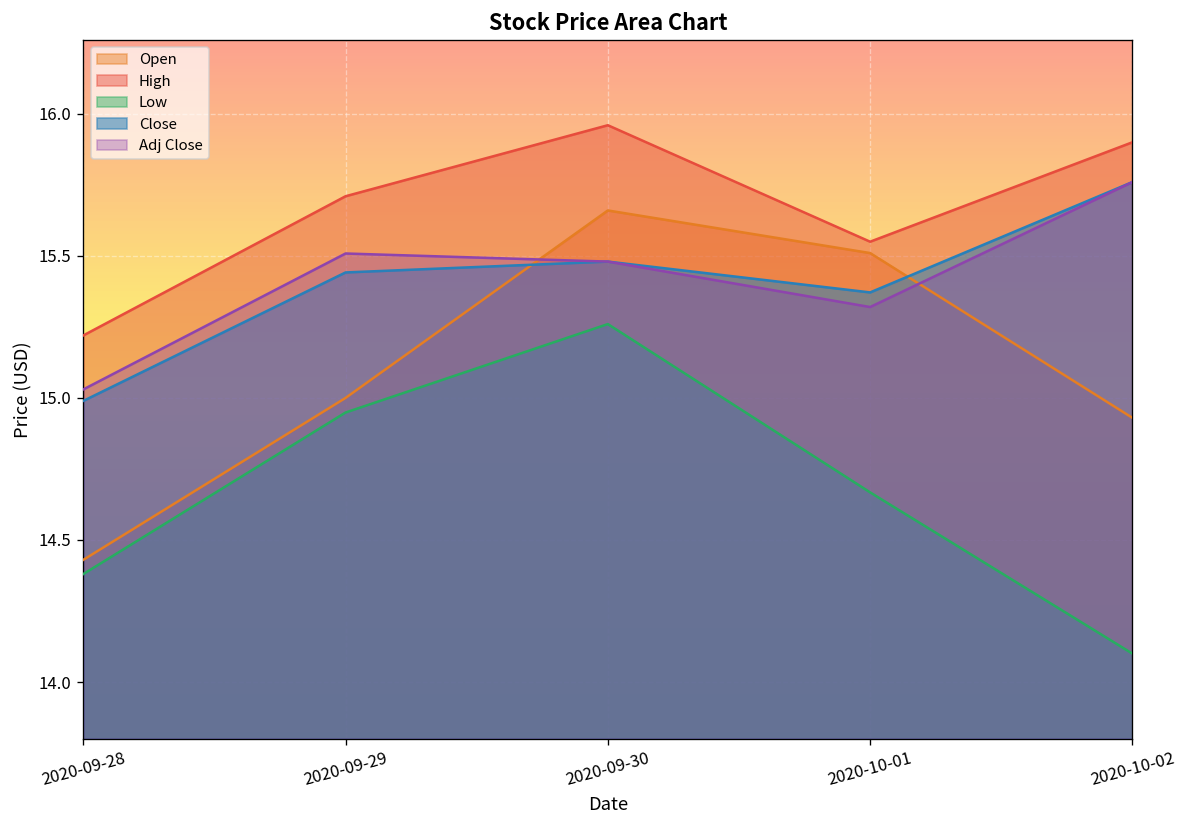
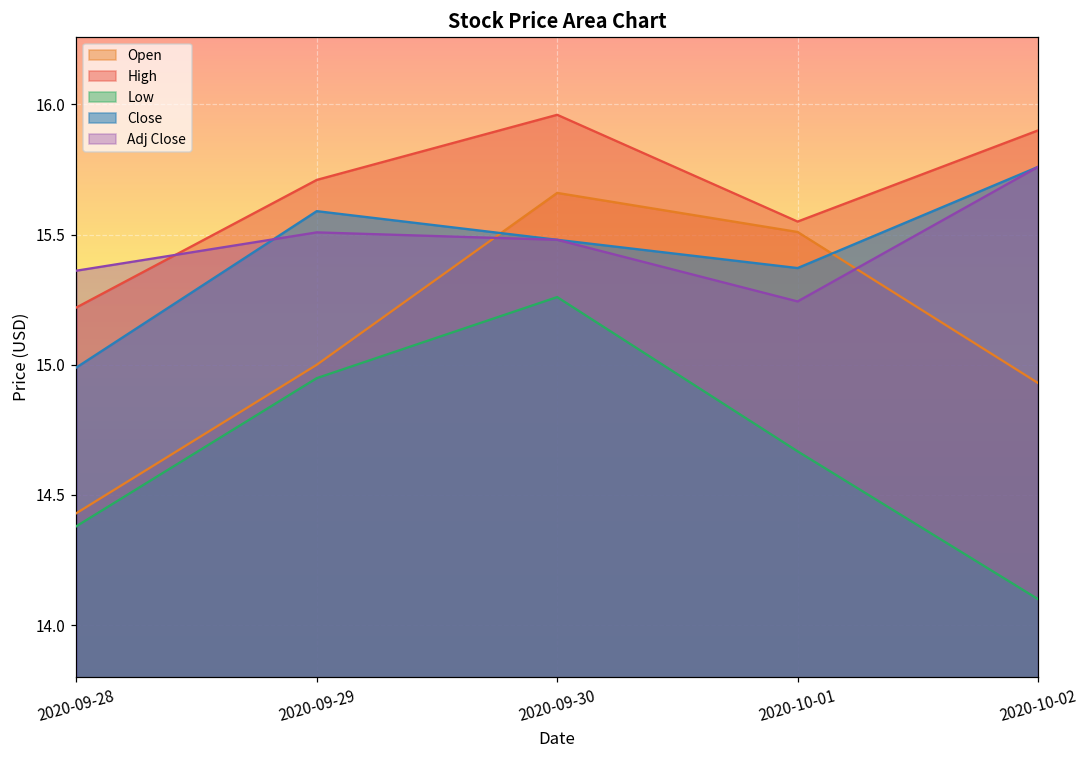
Adj Close, 2020-09-28: 15.03 -> 15.36
Close, 2020-09-29: 15.44 -> 15.59
Adj Close, 2020-10-01: 15.32 -> 15.24
